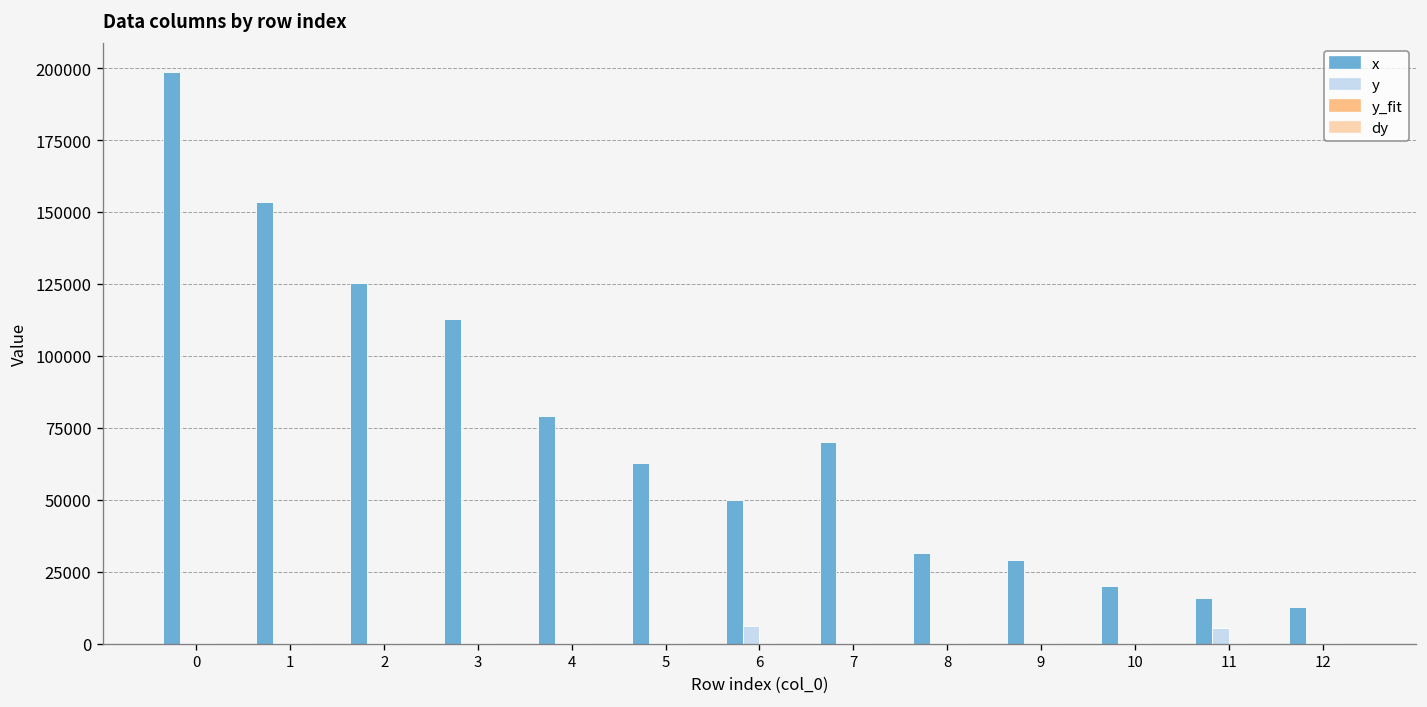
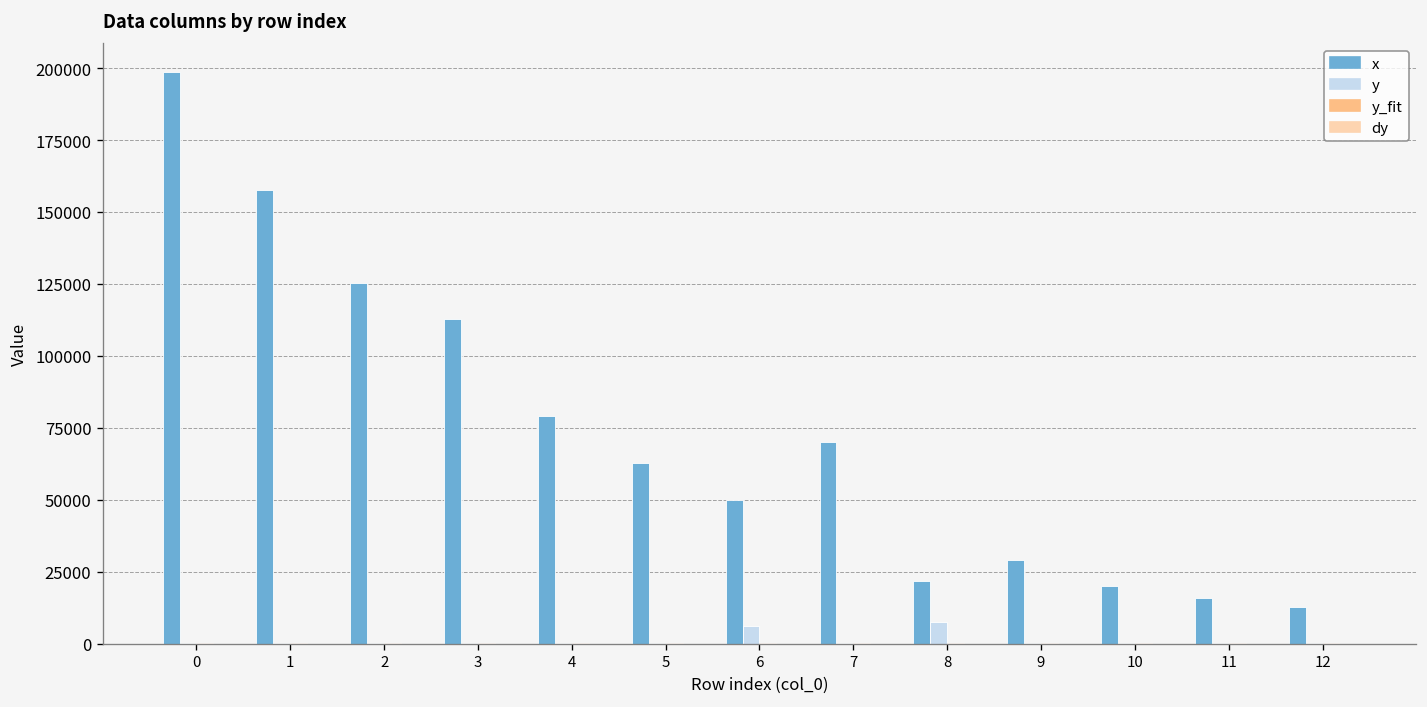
x, 1: 153000 -> 158000
x, 8: 32000 -> 22000
y, 8: 0 -> 8000
y, 11: 6000 -> 0
